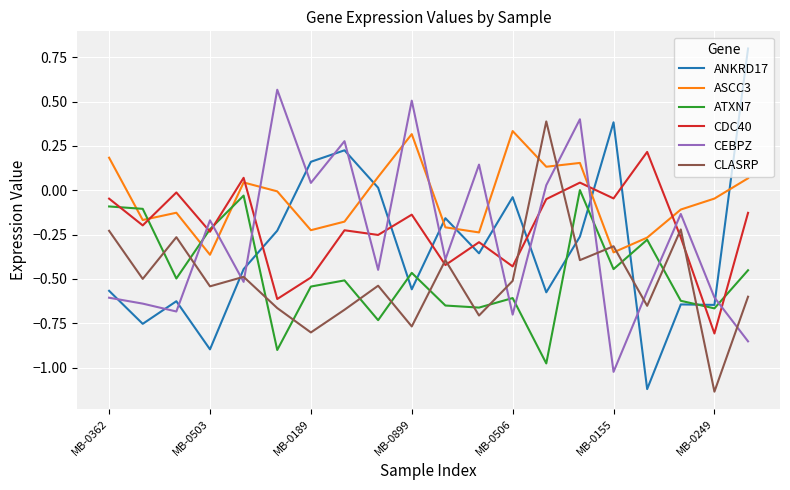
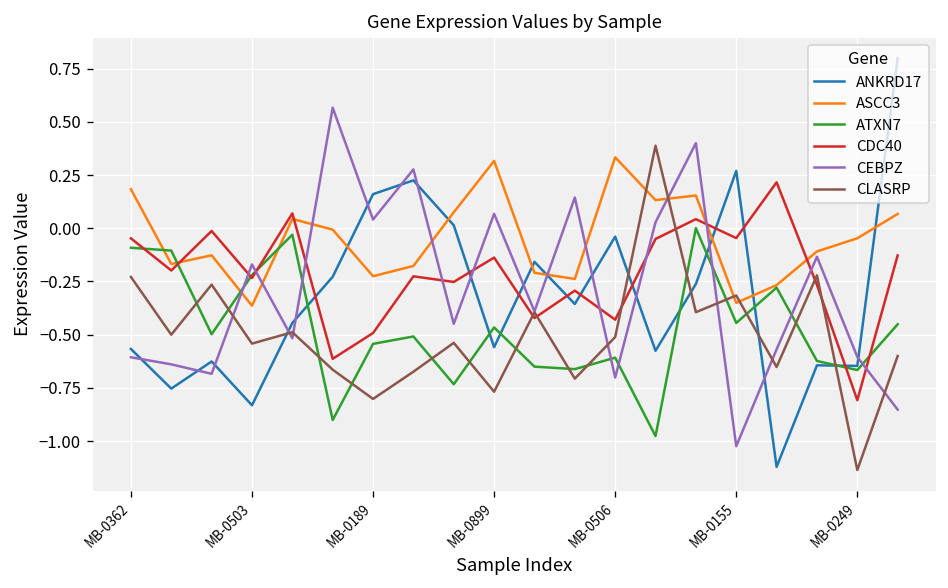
ANKRD17, MB-0503: -0.90 -> -0.83
CEBPZ, MB-0899: 0.51 -> 0.07
ANKRD17, MB-0155: 0.38 -> 0.27
